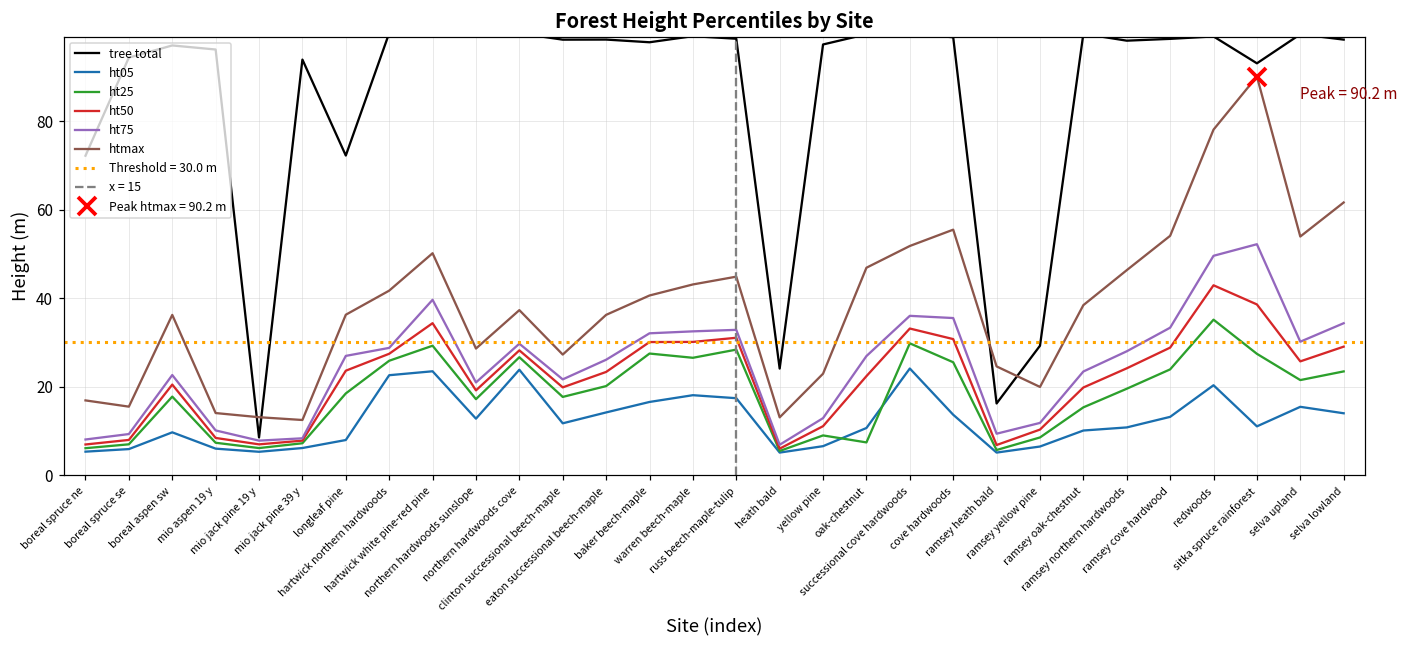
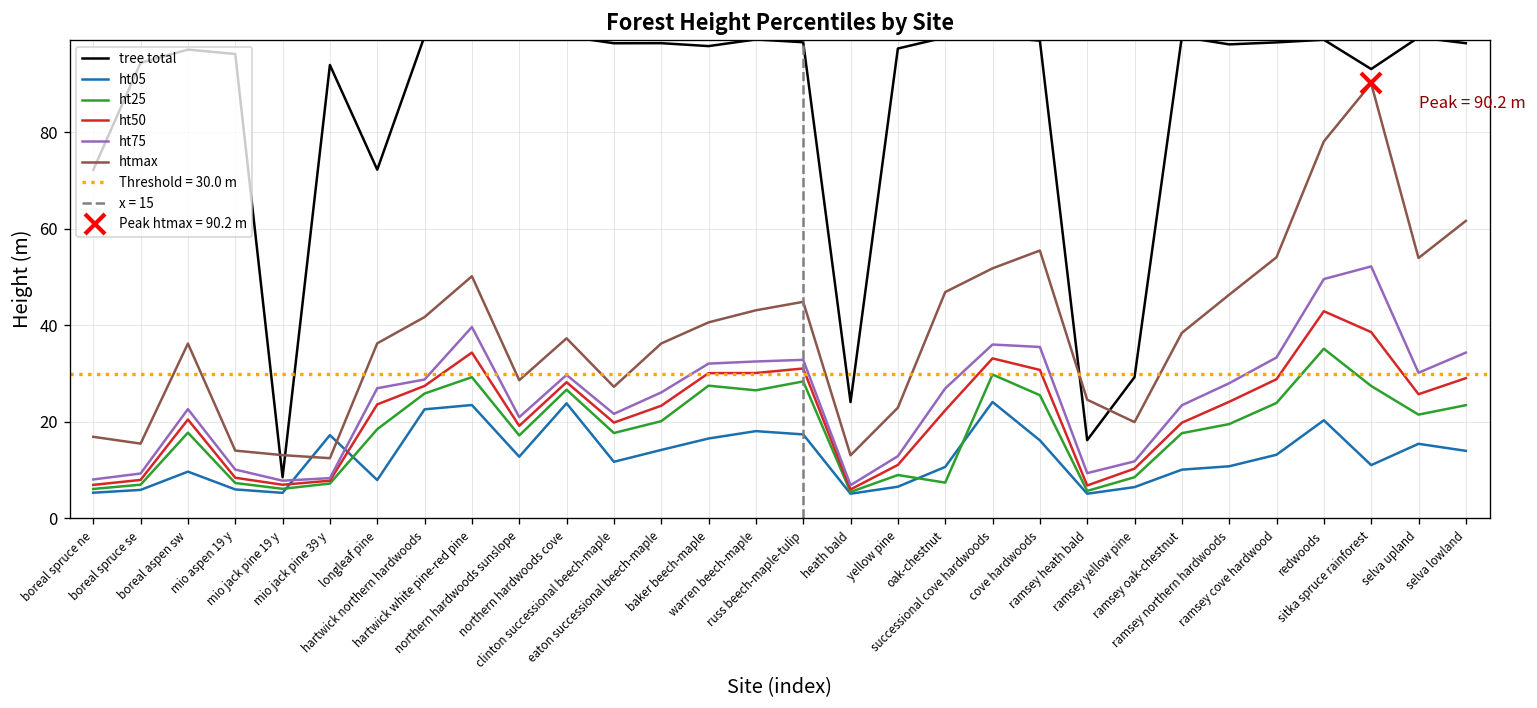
ht05, mio jack pine 39 y: 6 -> 17
ht05, cove hardwoods: 14 -> 16
ht25, ramsey oak-chestnut: 15 -> 18
